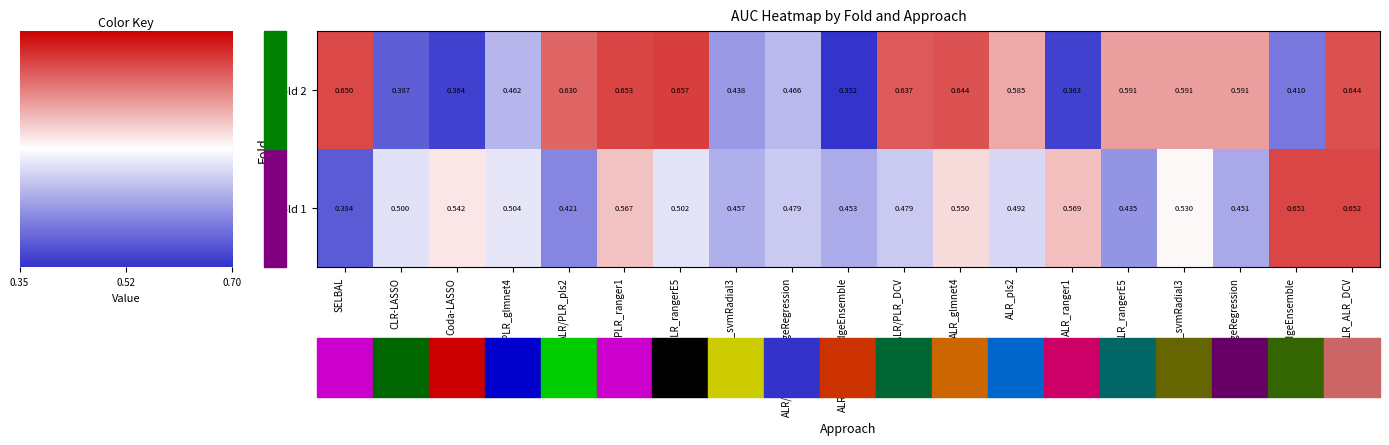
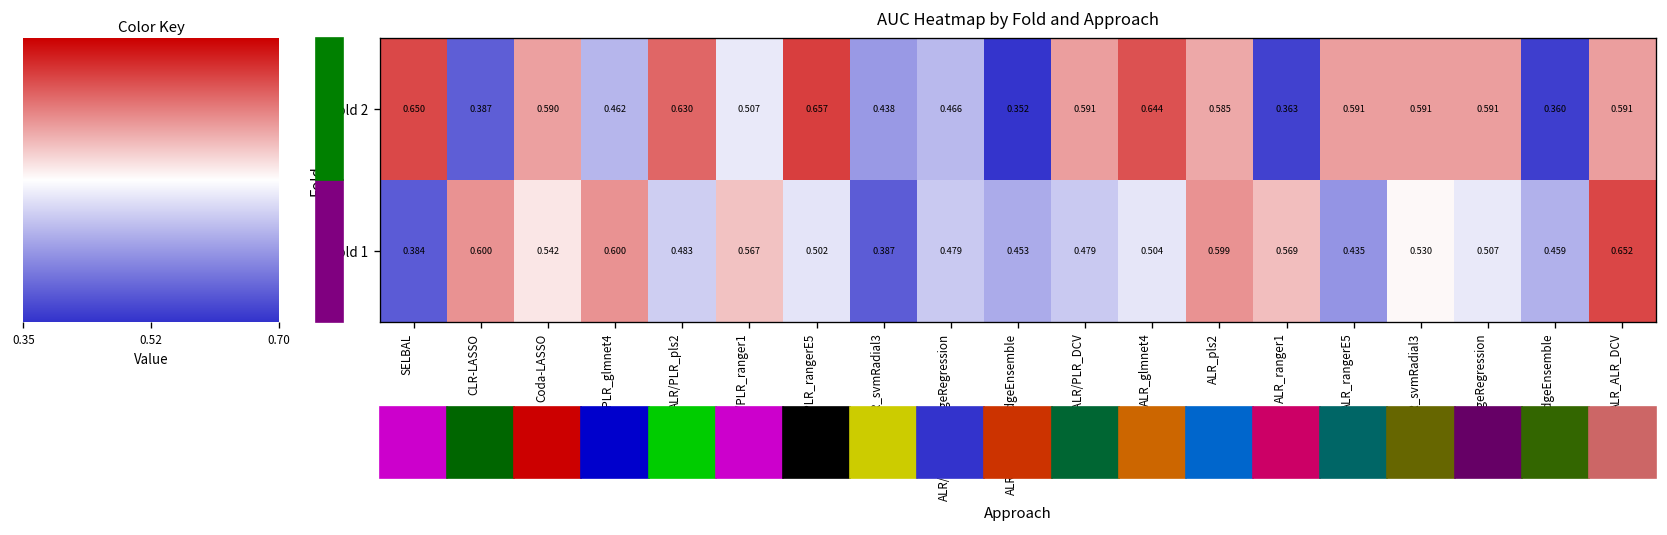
Fold 2, Coda-LASSO: 0.364 -> 0.590
Fold 2, ALR/PLR_ranger1: 0.653 -> 0.507
Fold 2, ALR/PLR_ALR/PLR_DCV: 0.637 -> 0.591
Fold 2, ALR_DCV-ridgeEnsemble: 0.410 -> 0.360
Fold 2, ALR_ALR_DCV: 0.644 -> 0.591
Fold 1, CLR-LASSO: 0.500 -> 0.600
Fold 1, ALR/PLR_glmnet4: 0.504 -> 0.600
Fold 1, ALR/PLR_pls2: 0.421 -> 0.483
Fold 1, ALR/PLR_svmRadial3: 0.457 -> 0.387
Fold 1, ALR_glmnet4: 0.550 -> 0.504
Fold 1, ALR_pls2: 0.492 -> 0.599
Fold 1, ALR_DCV-ridgeRegression: 0.451 -> 0.507
Fold 1, ALR_DCV-ridgeEnsemble: 0.651 -> 0.459
